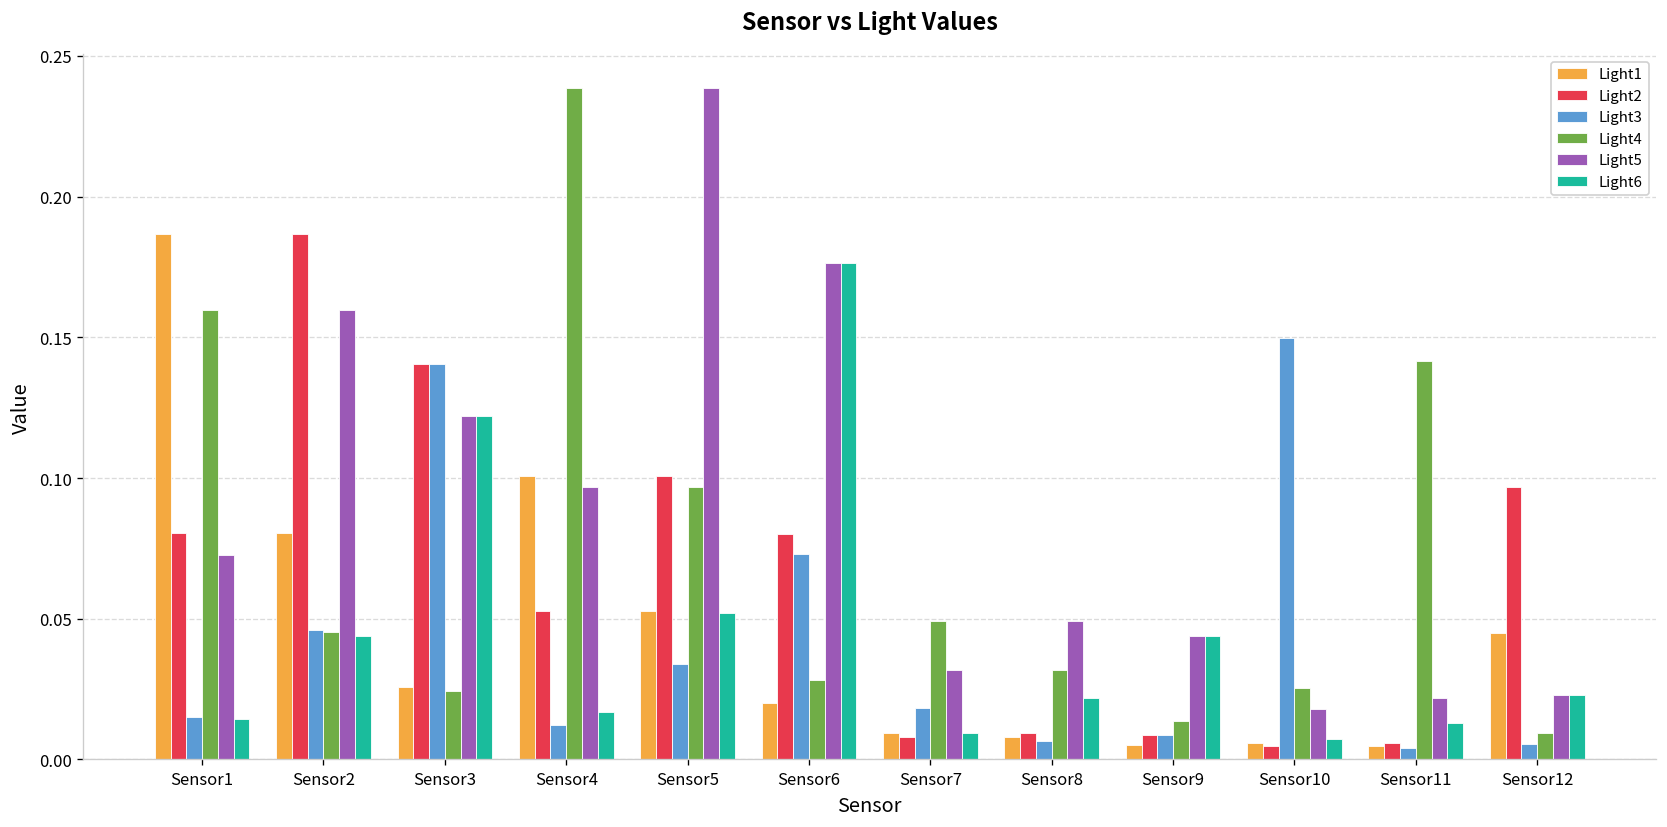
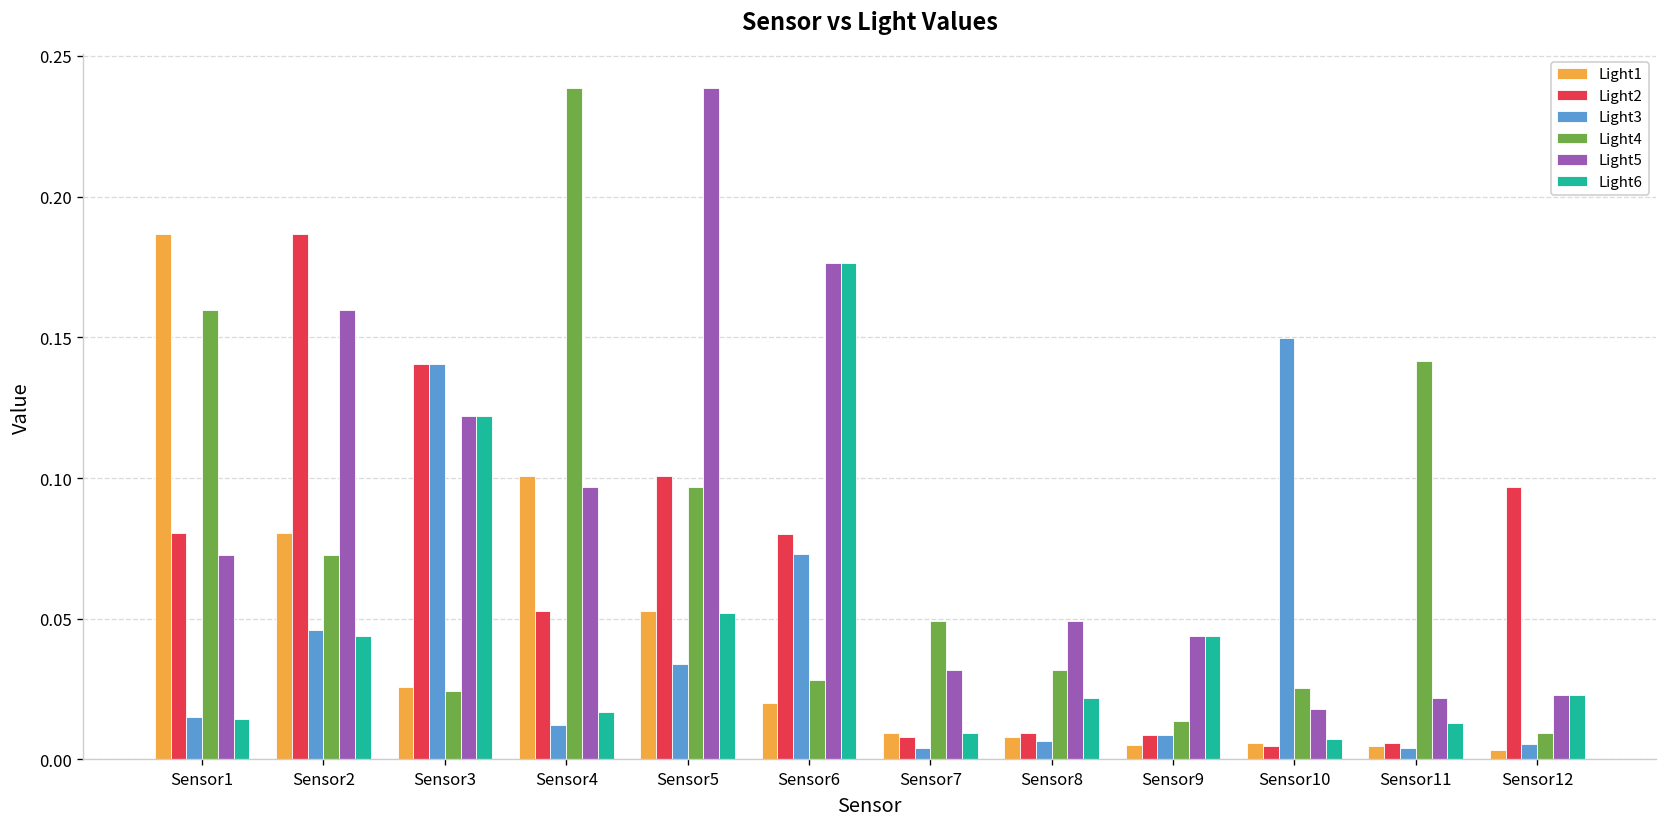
Light4, Sensor2: 0.045 -> 0.073
Light3, Sensor7: 0.018 -> 0.004
Light1, Sensor12: 0.045 -> 0.003
